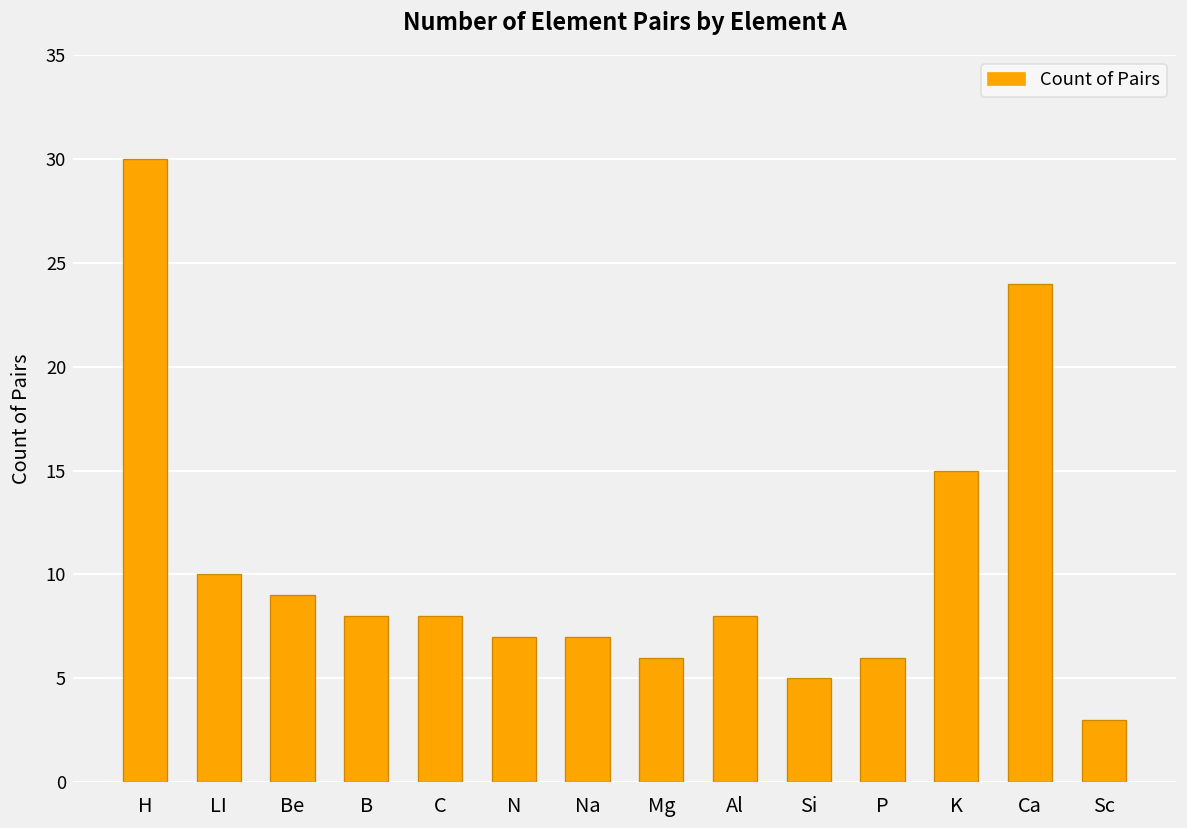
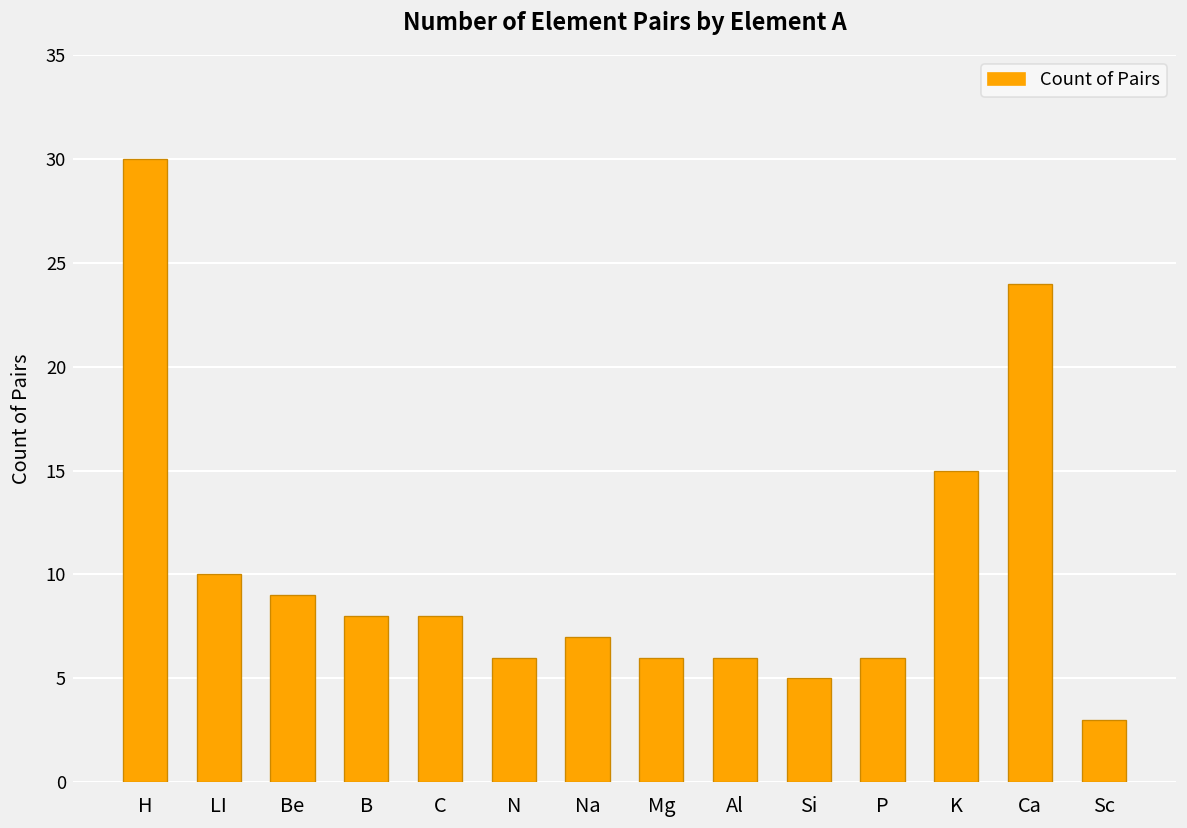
N: 7 -> 6
Al: 8 -> 6
